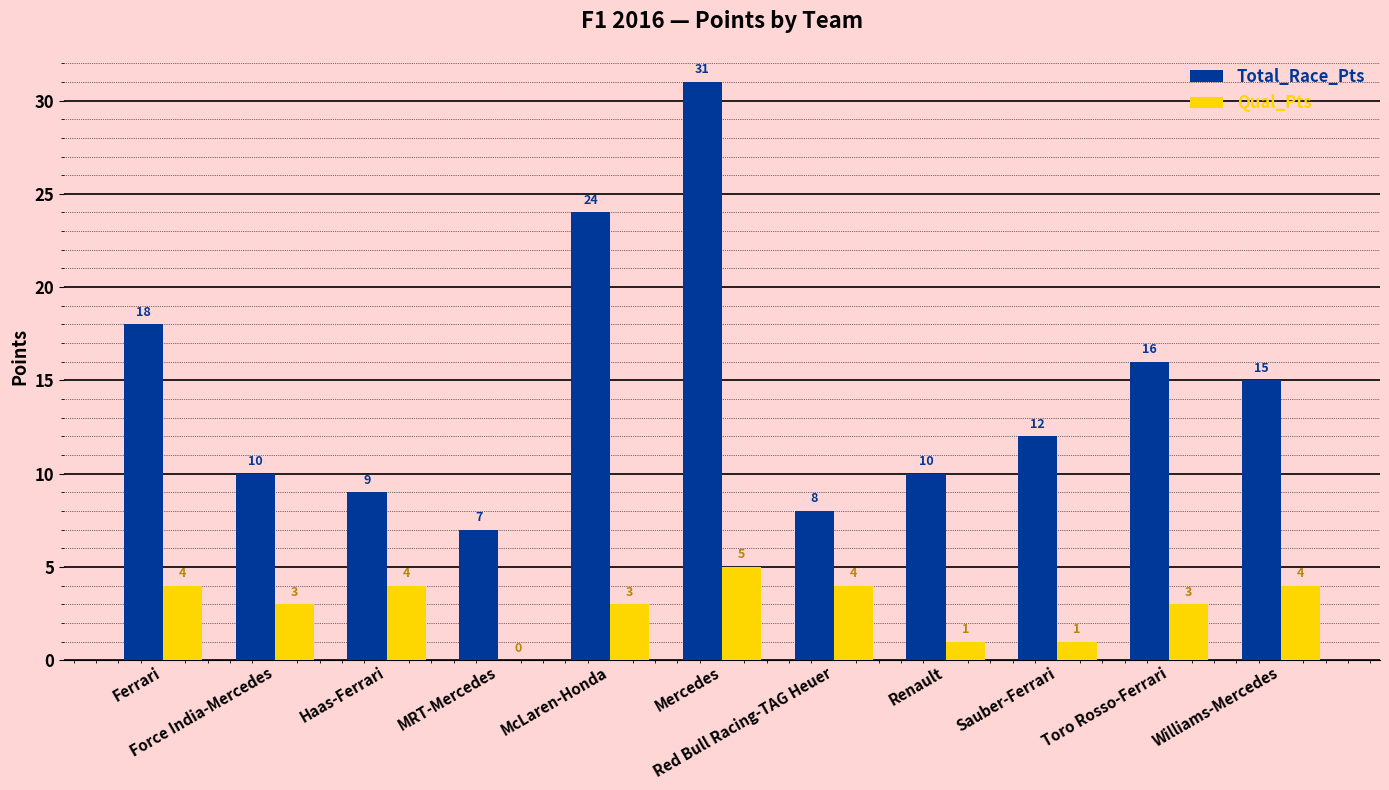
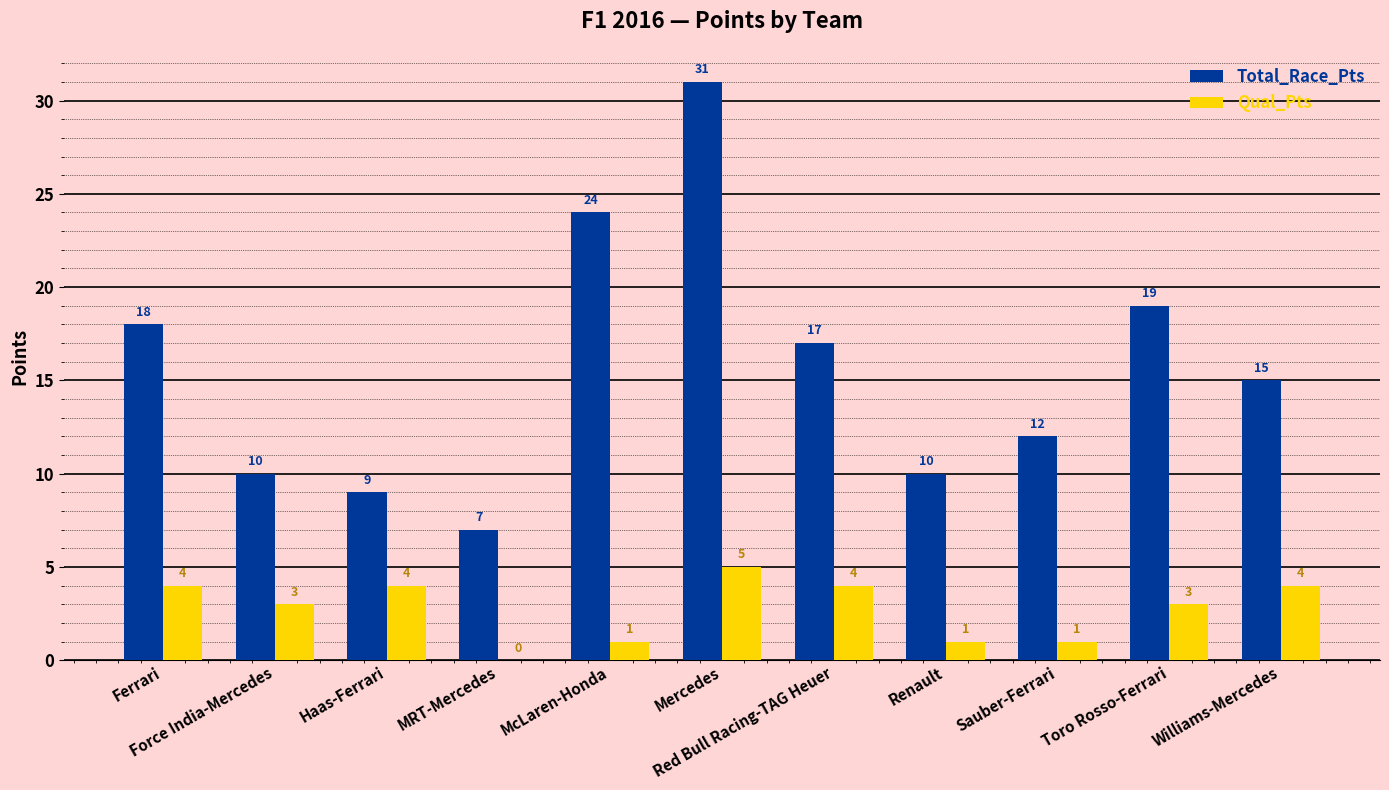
Qual_Pts, McLaren-Honda: 3 -> 1
Total_Race_Pts, Red Bull Racing-TAG Heuer: 8 -> 17
Total_Race_Pts, Toro Rosso-Ferrari: 16 -> 19
